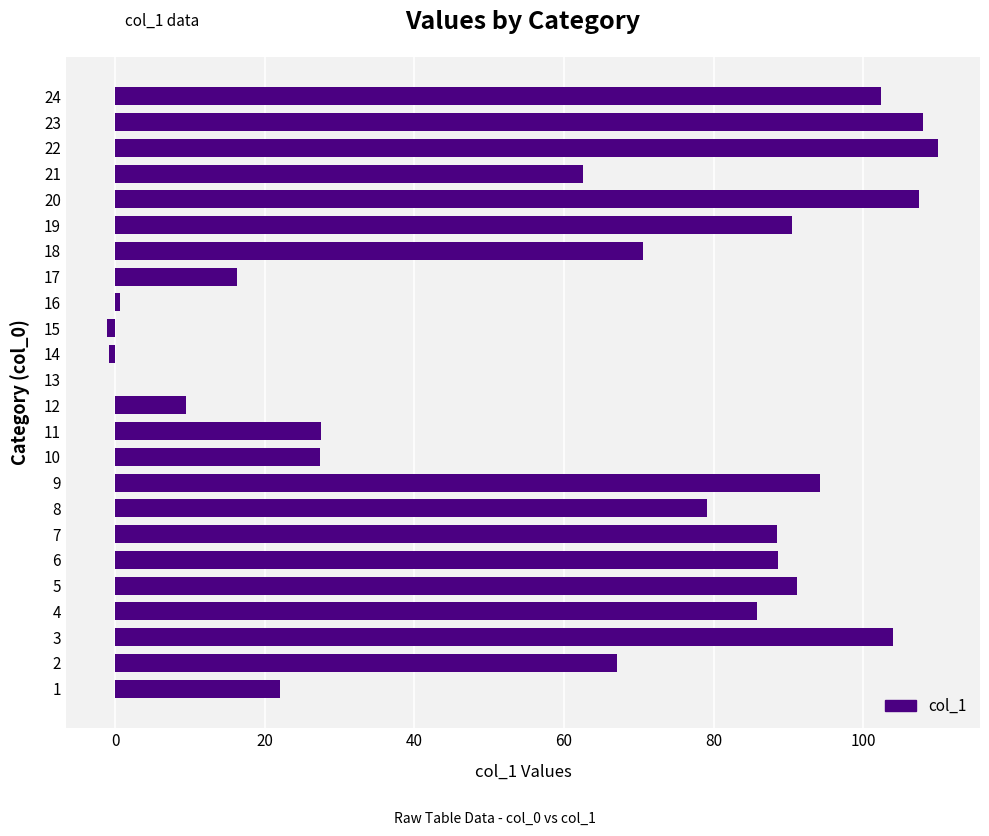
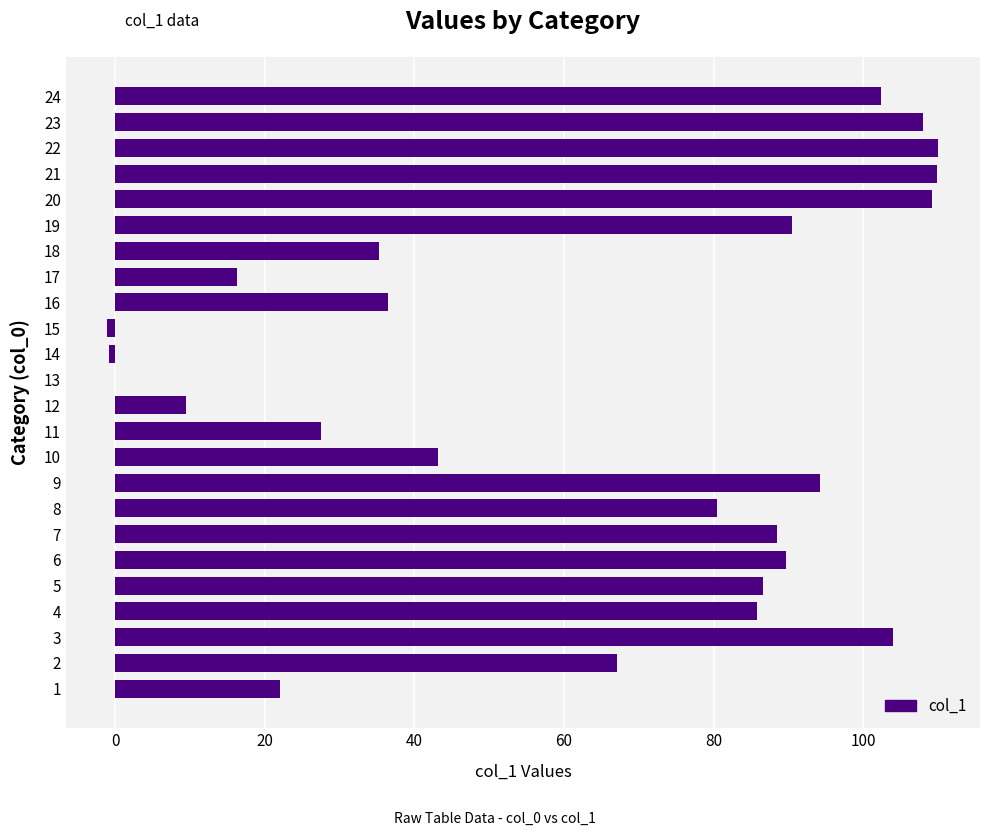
21: 63 -> 110
20: 107 -> 109
18: 71 -> 35
16: 1 -> 37
10: 27 -> 43
8: 79 -> 80
6: 89 -> 90
5: 91 -> 87
